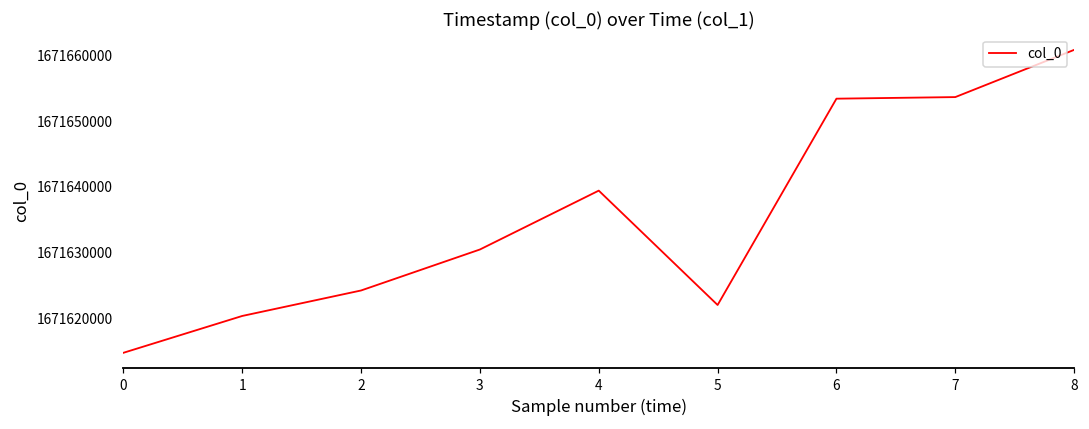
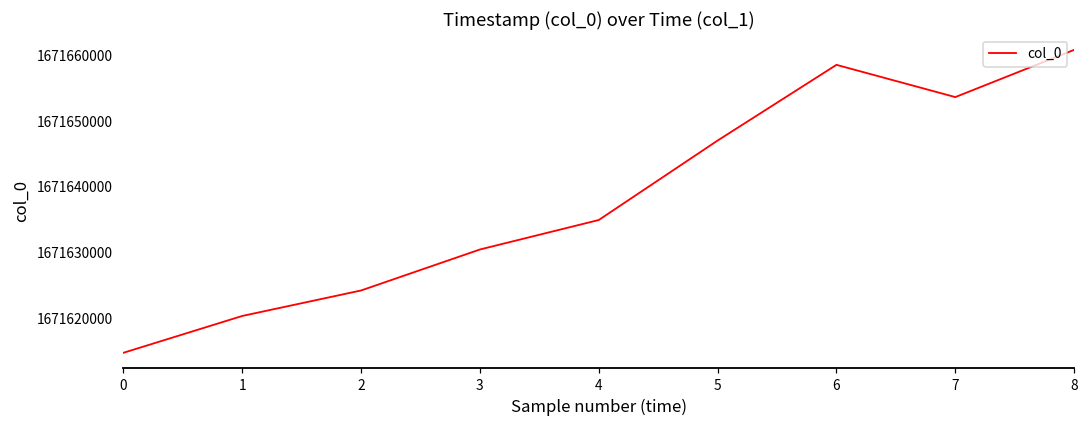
4: 1671639000 -> 1671635000
5: 1671622000 -> 1671647000
6: 1671653000 -> 1671659000
